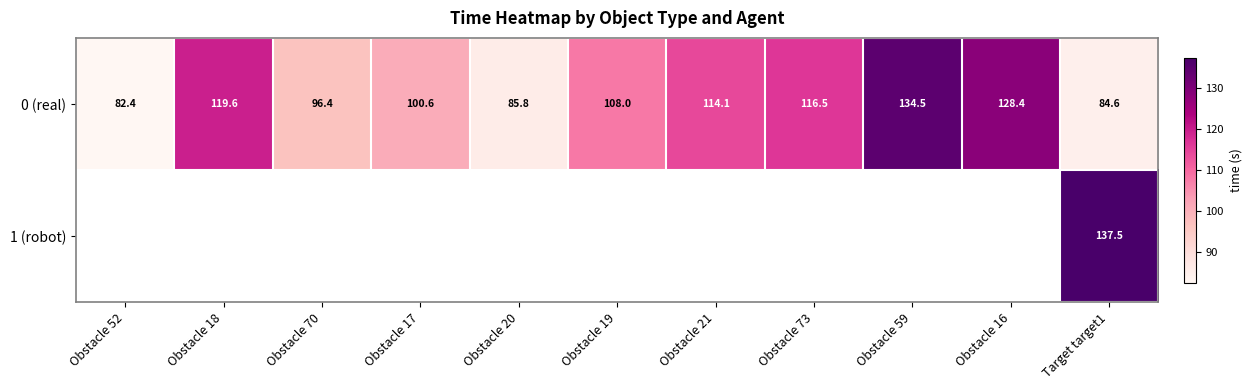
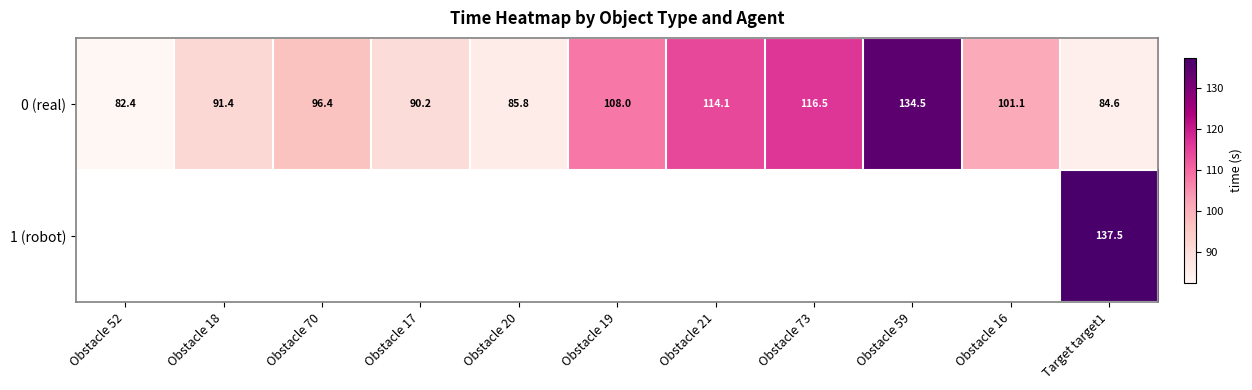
0 (real), Obstacle 18: 119.6 -> 91.4
0 (real), Obstacle 17: 100.6 -> 90.2
0 (real), Obstacle 16: 128.4 -> 101.1
